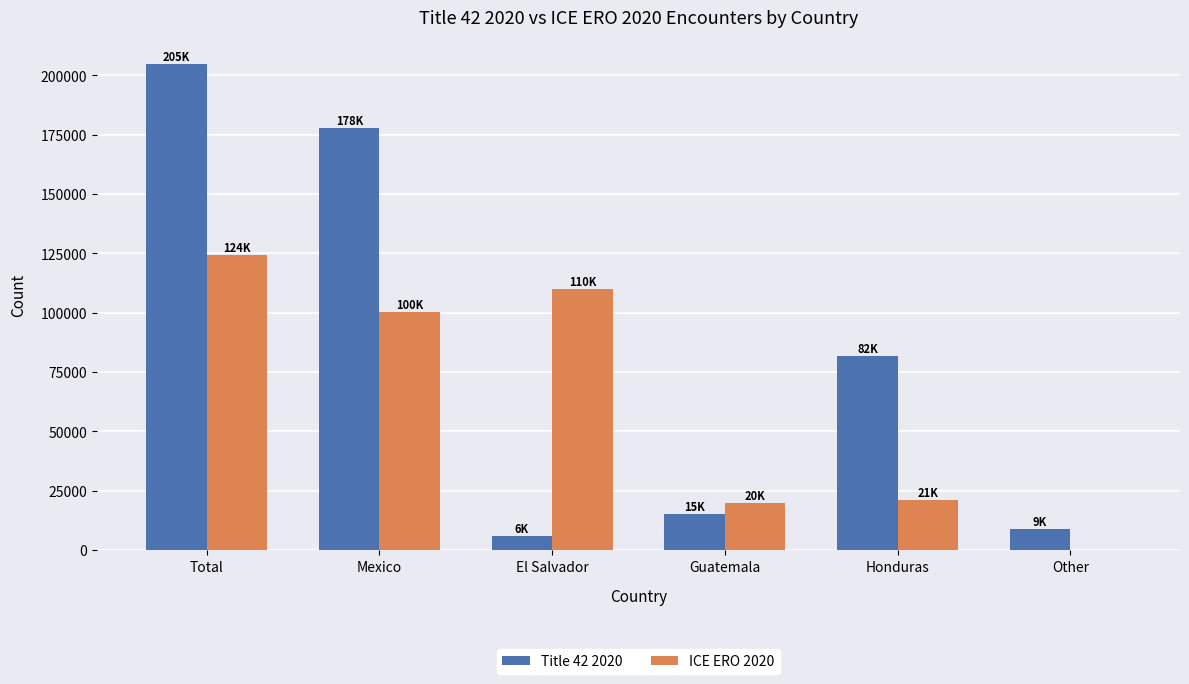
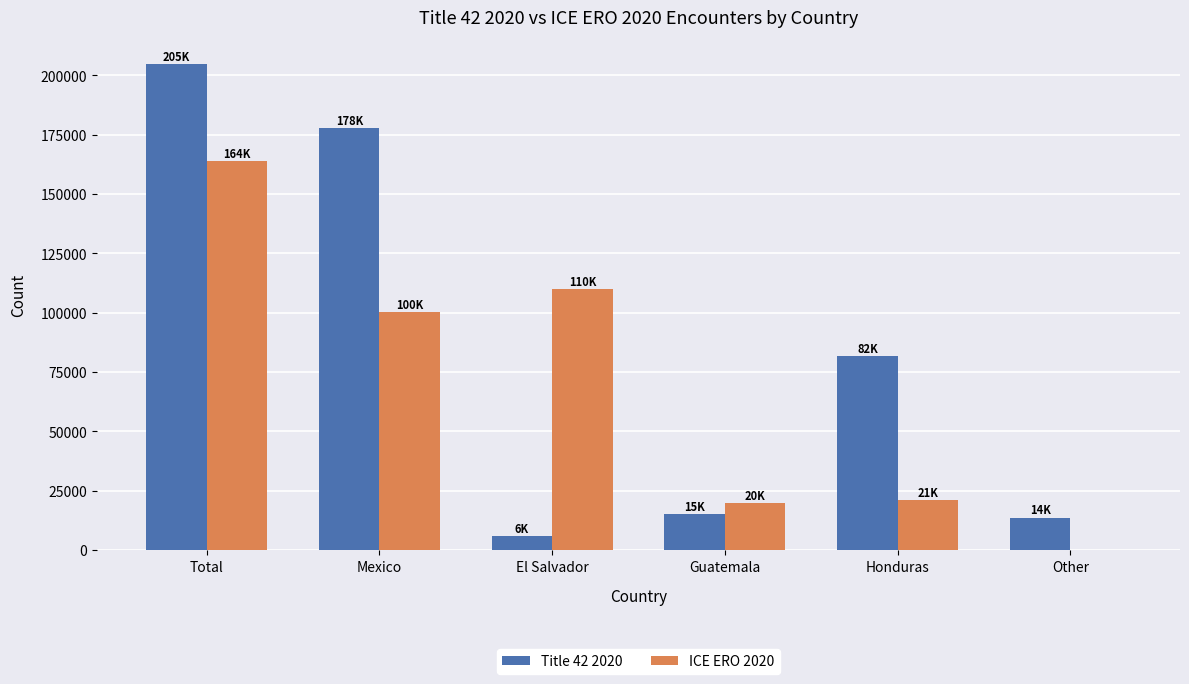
ICE ERO 2020, Total: 124K -> 164K
Title 42 2020, Other: 9K -> 14K
